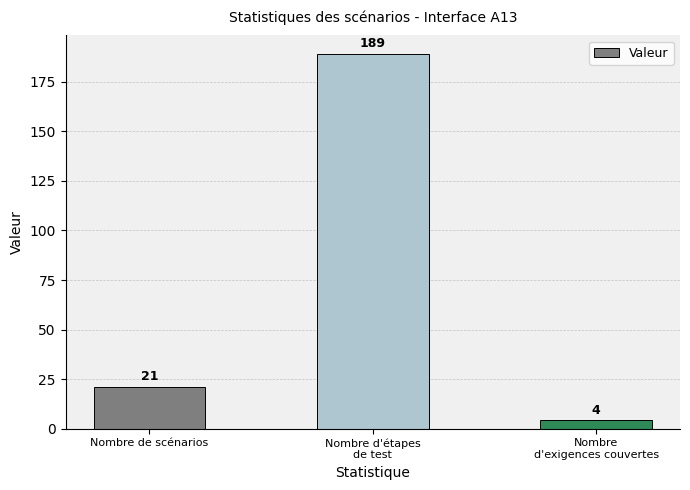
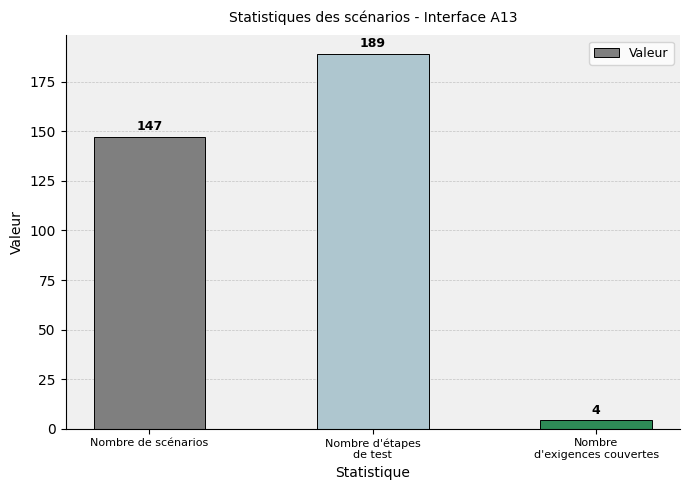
Nombre de scénarios: 21 -> 147
